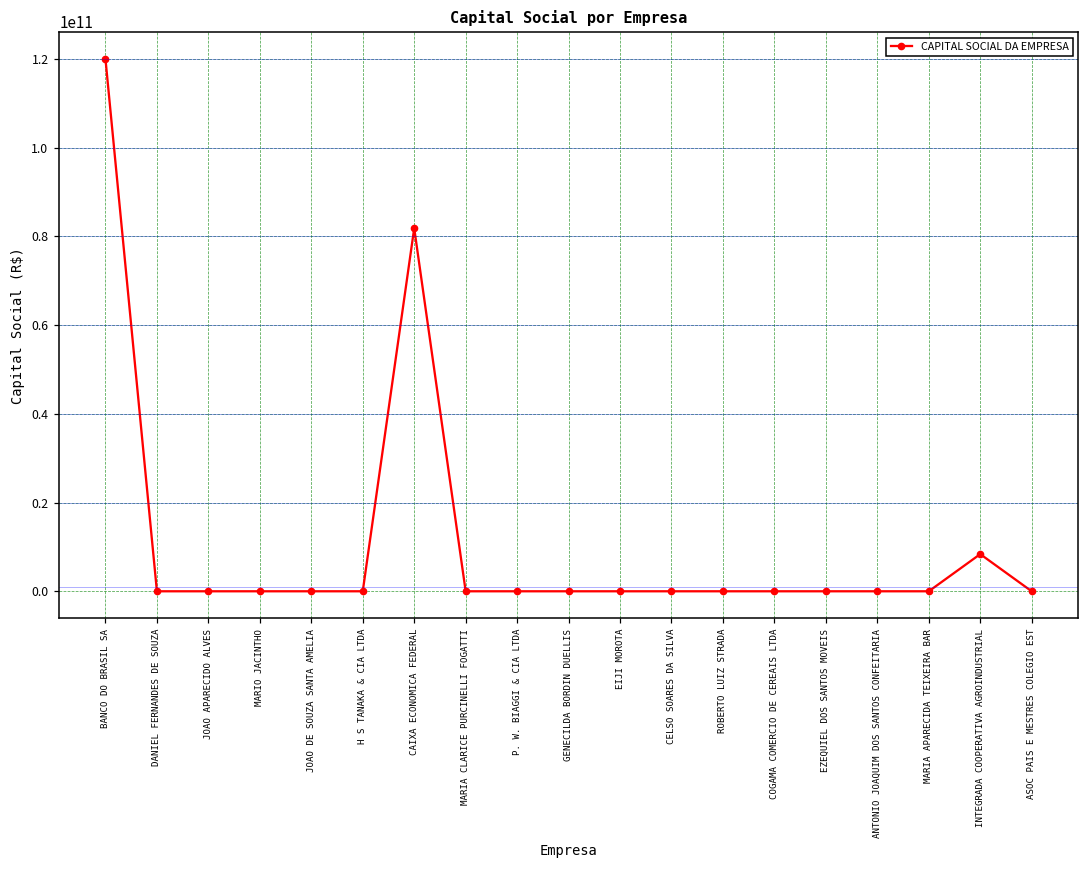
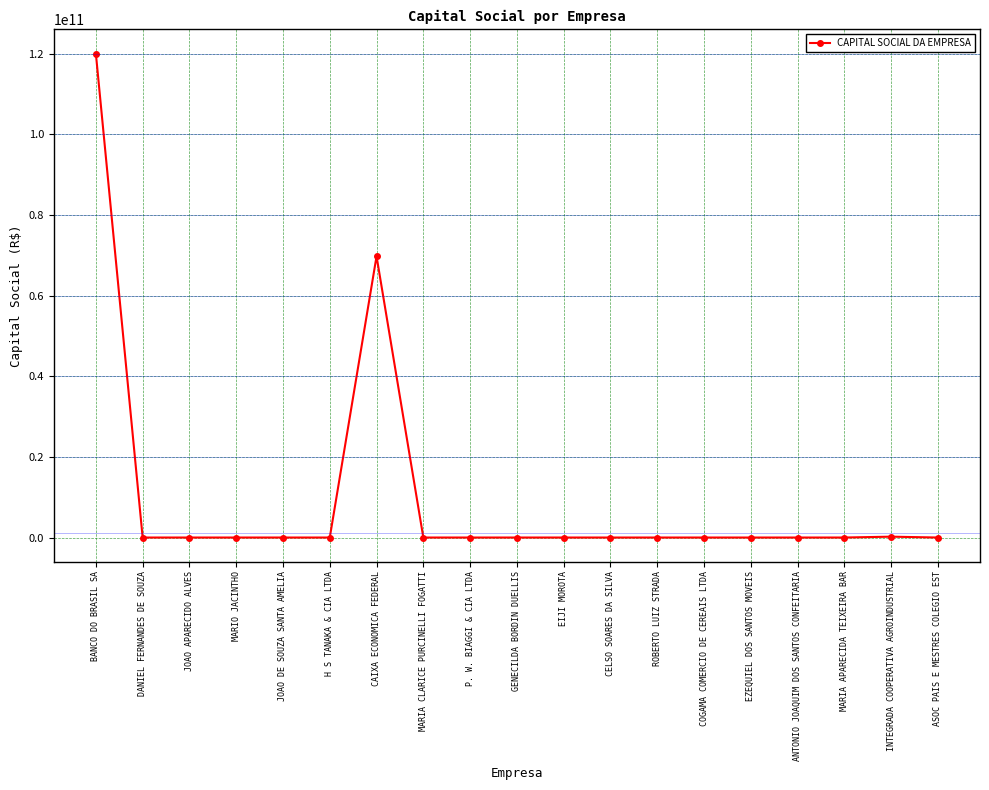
CAIXA ECONOMICA FEDERAL: 82000000000 -> 70000000000
INTEGRADA COOPERATIVA AGROINDUSTRIAL: 8000000000 -> 0
